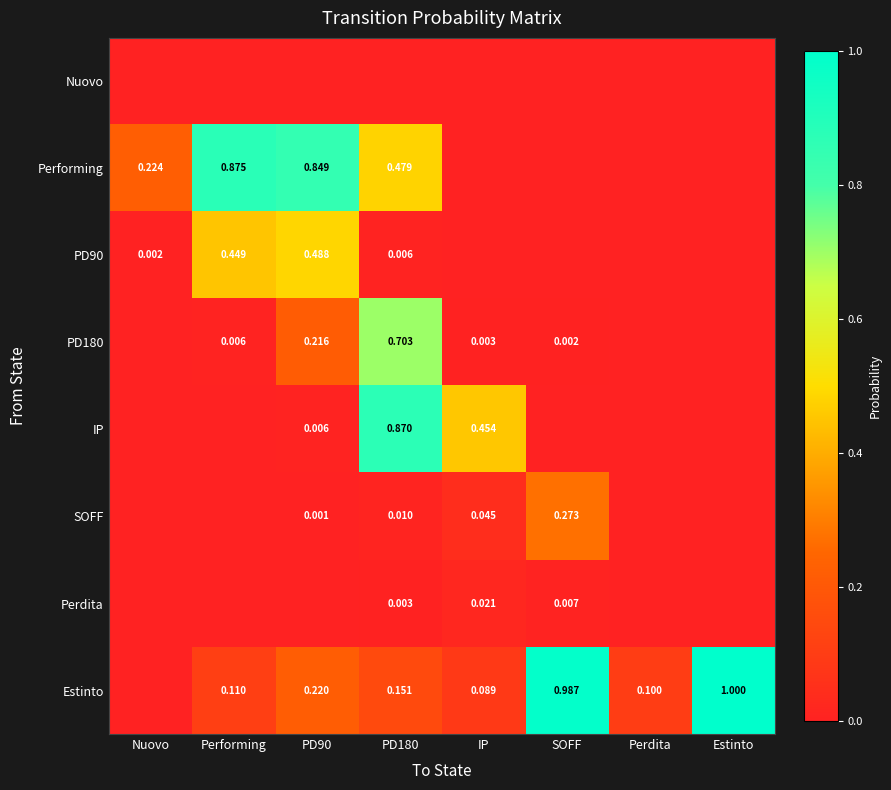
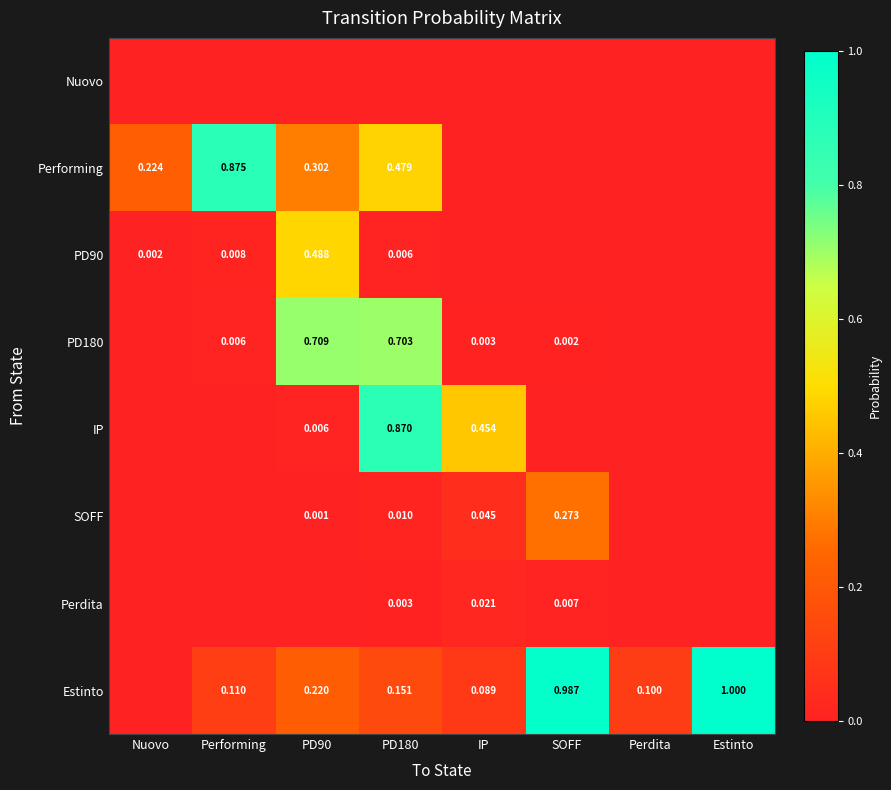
Performing, PD90: 0.849 -> 0.302
PD90, Performing: 0.449 -> 0.008
PD180, PD90: 0.216 -> 0.709
